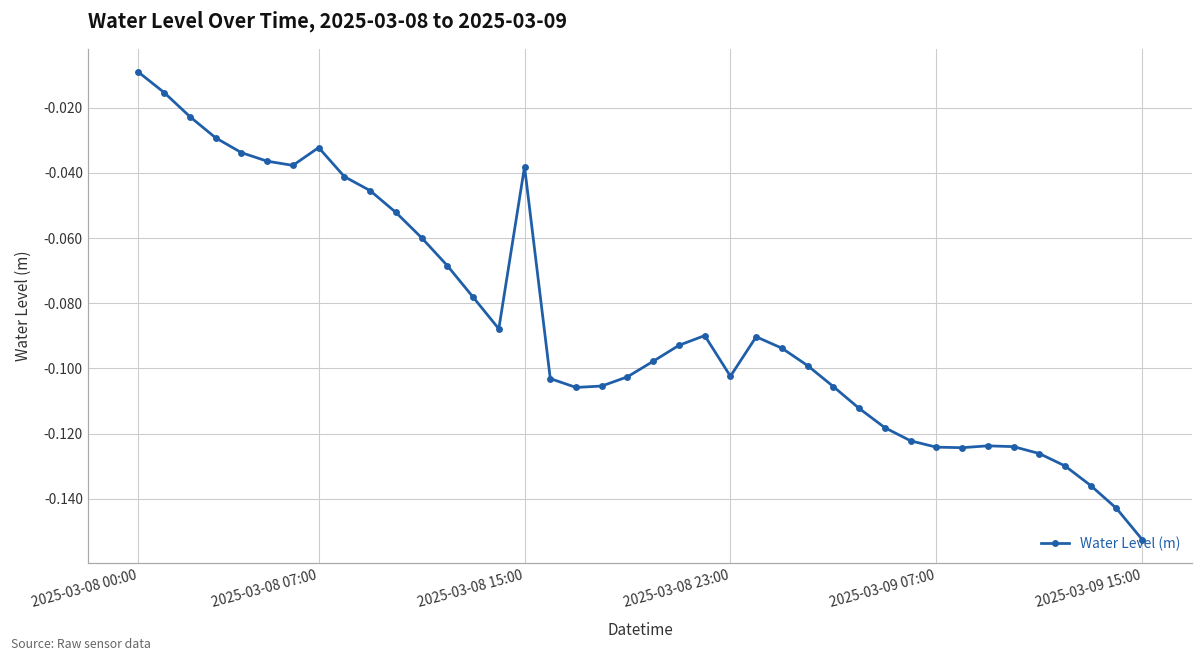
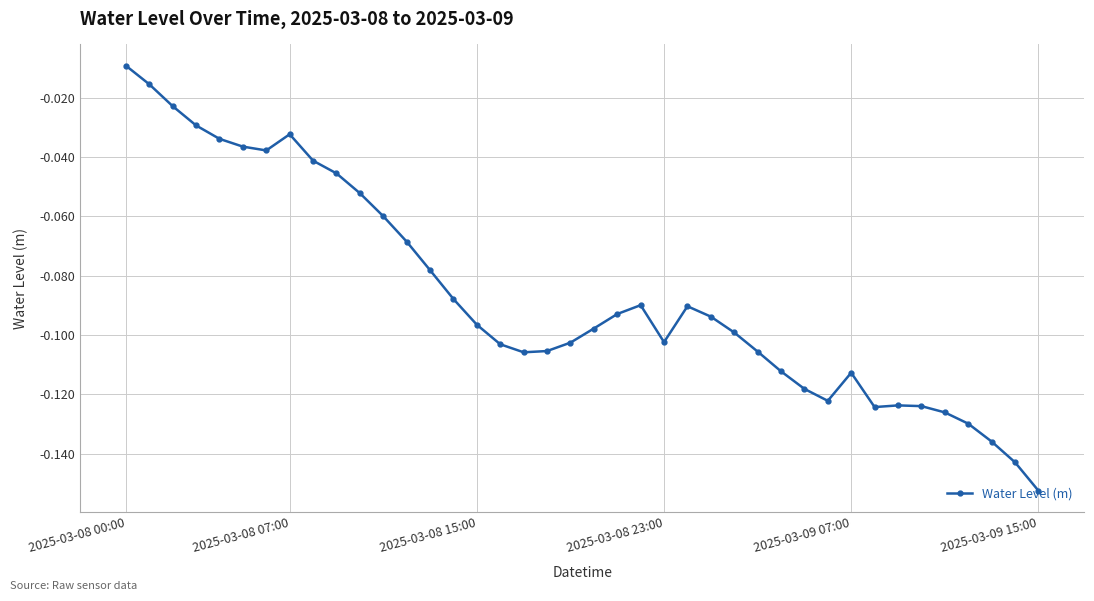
2025-03-08 15:00: -0.038 -> -0.097
2025-03-09 07:00: -0.124 -> -0.113
